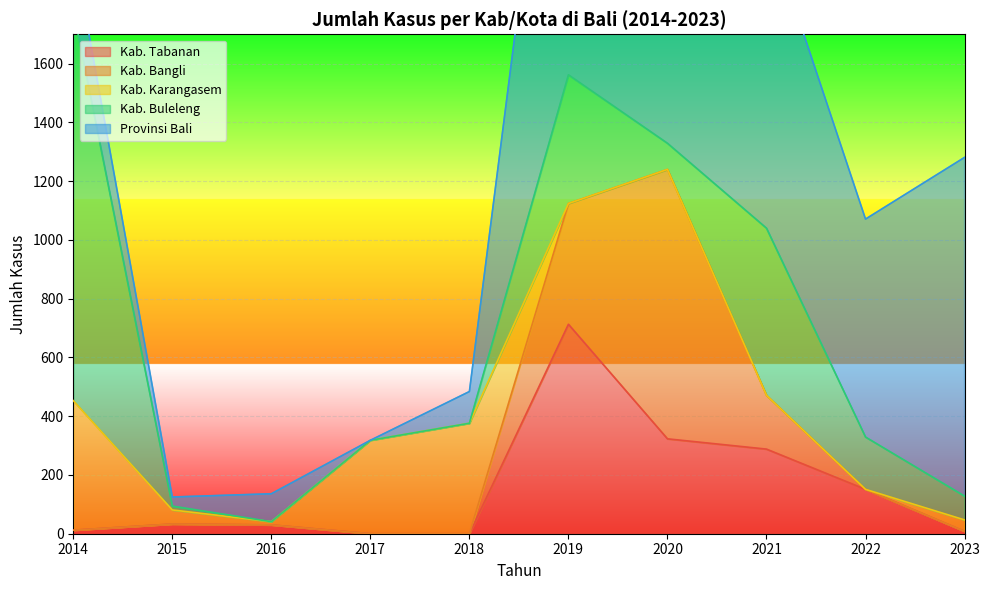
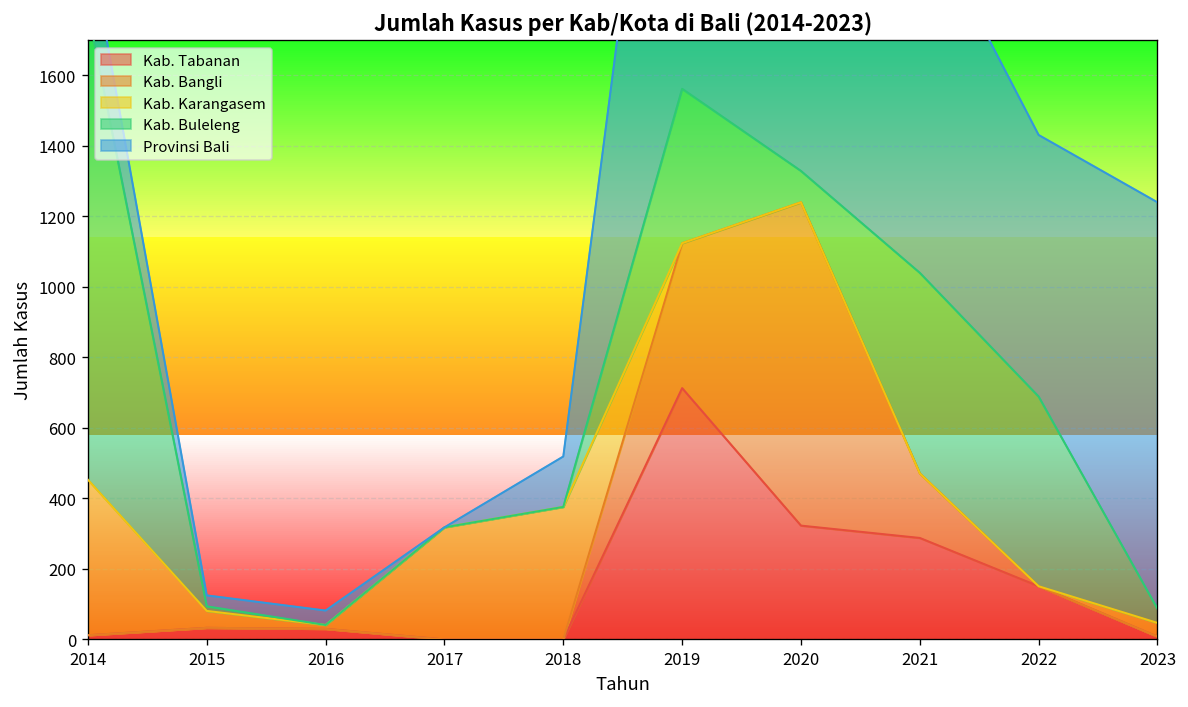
Provinsi Bali, 2016: 100 -> 40
Provinsi Bali, 2018: 110 -> 140
Kab. Buleleng, 2022: 180 -> 540
Kab. Buleleng, 2023: 80 -> 40
